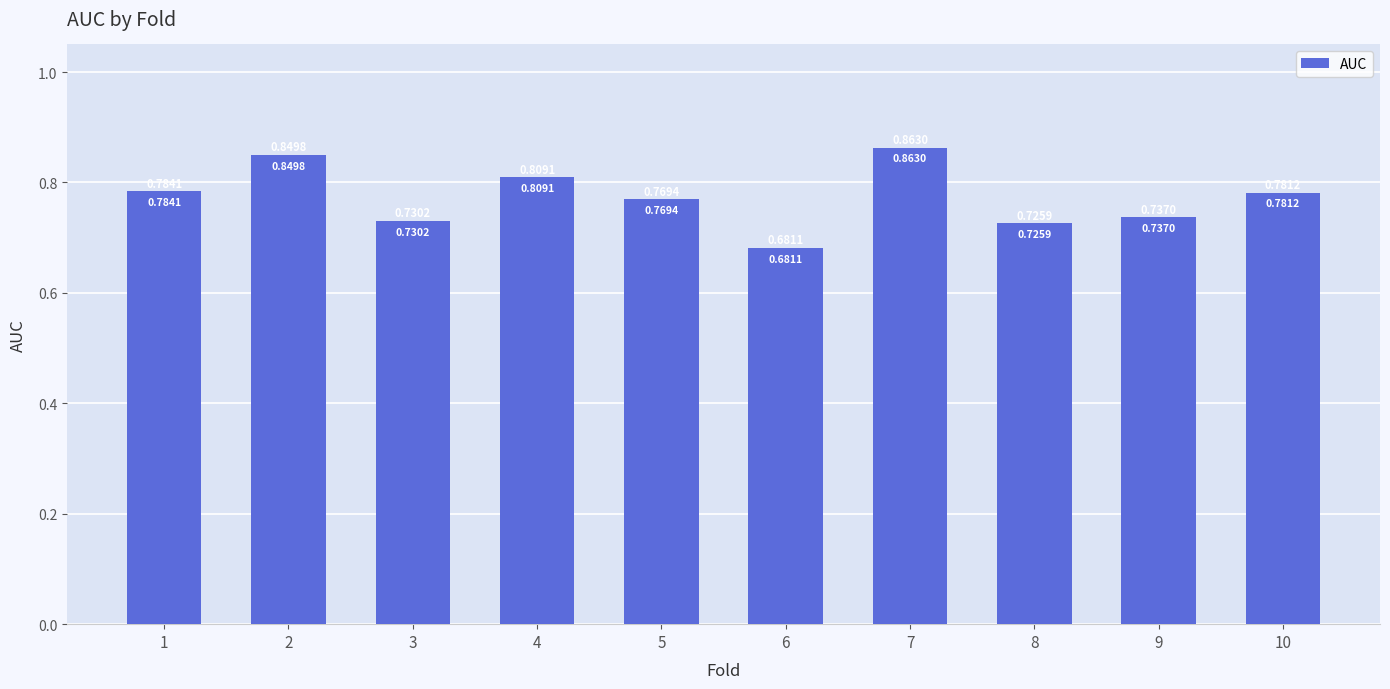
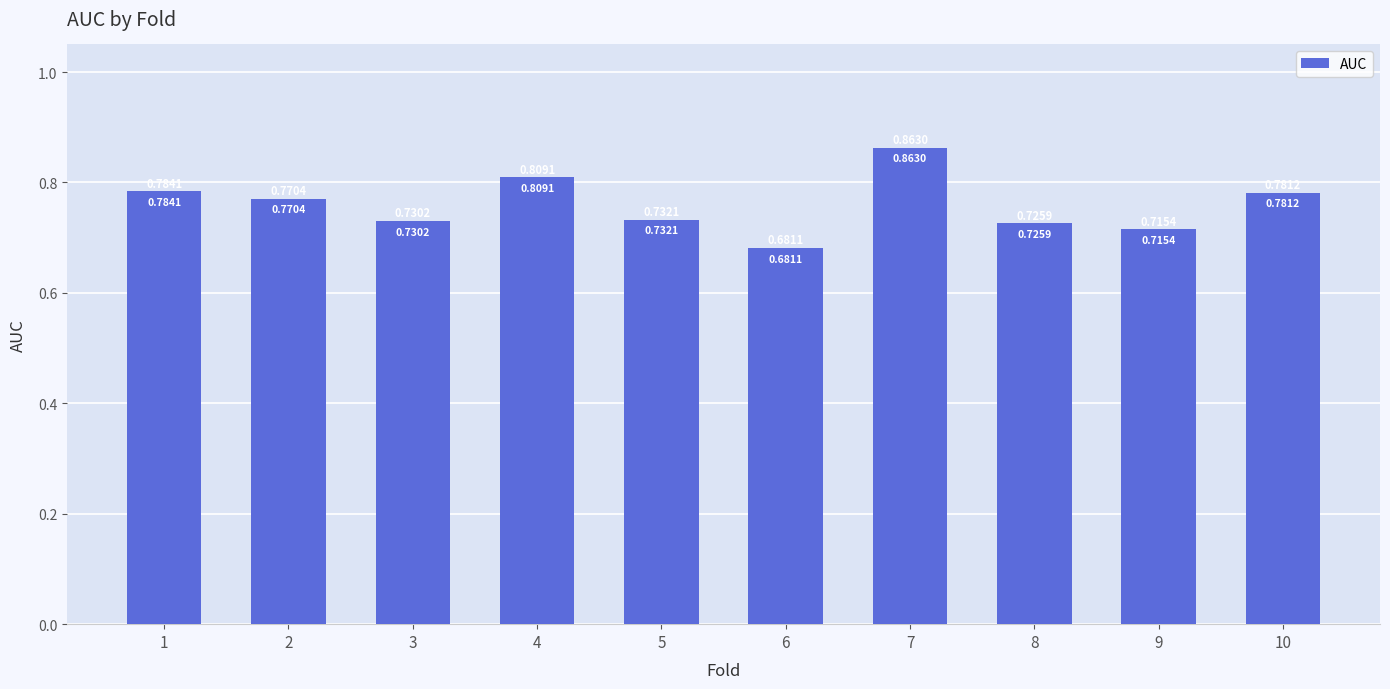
2: 0.8498 -> 0.7704
5: 0.7694 -> 0.7321
9: 0.7370 -> 0.7154
